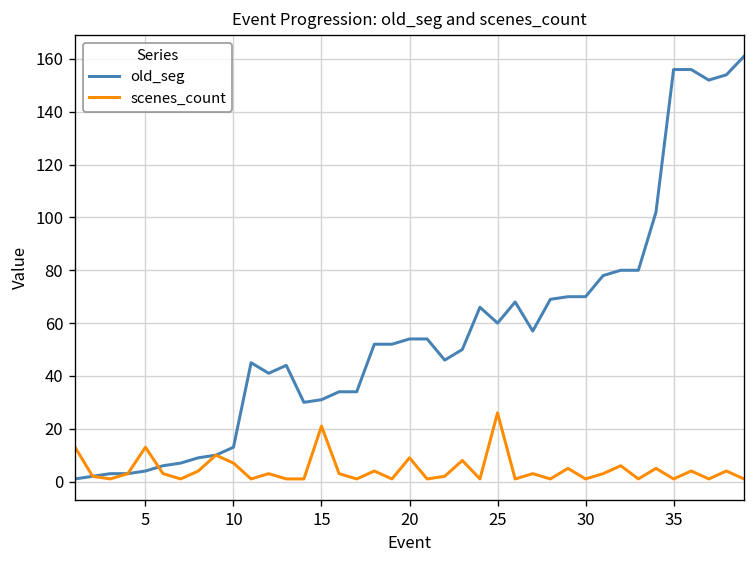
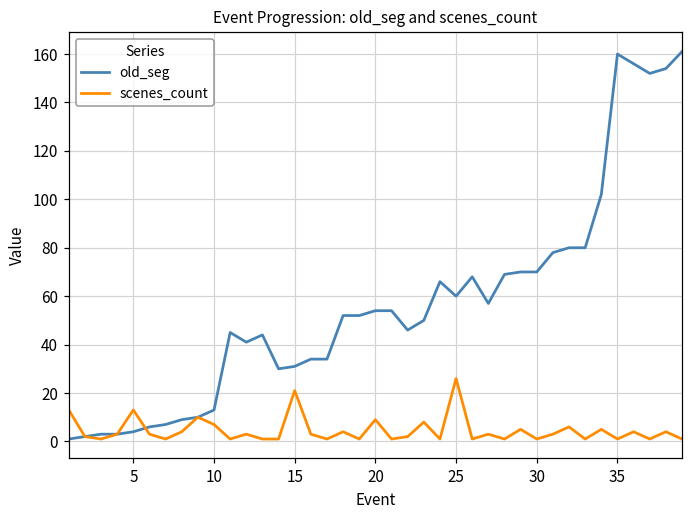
old_seg, 35: 156 -> 160
